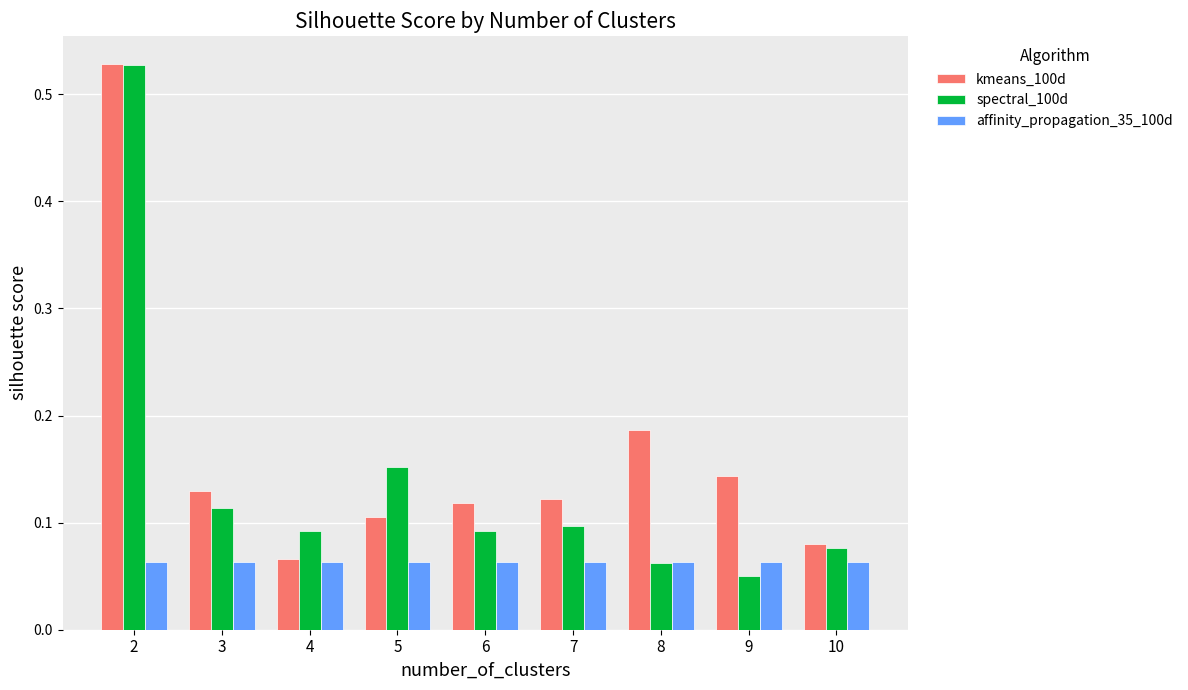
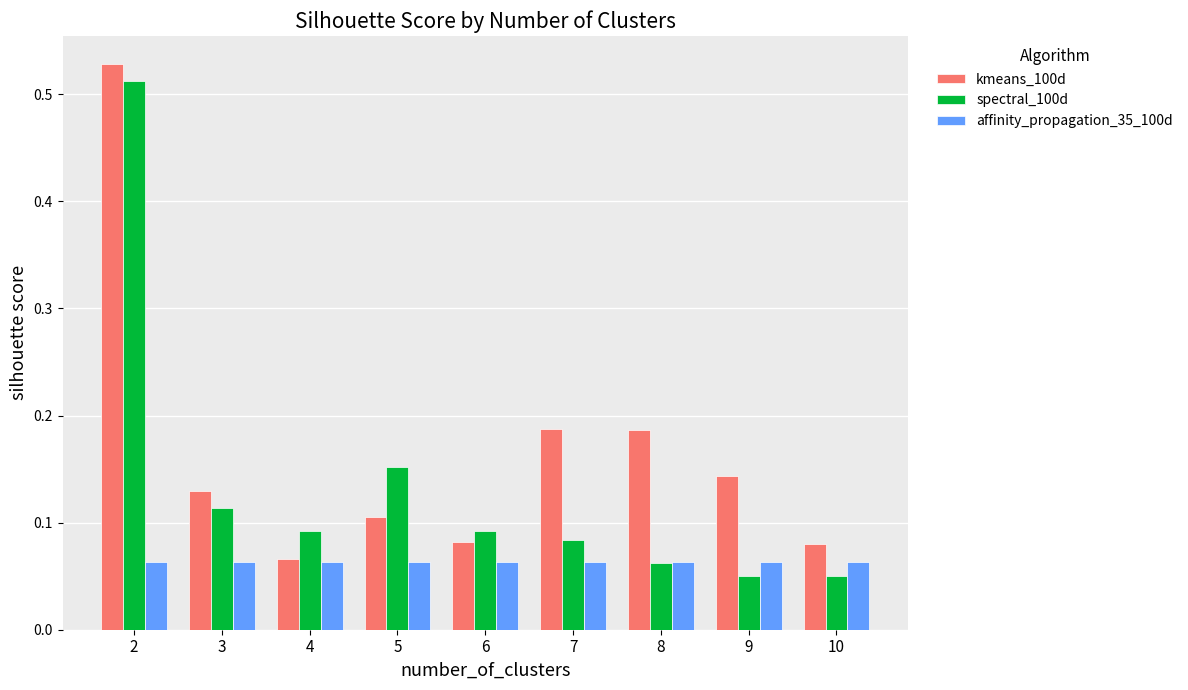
spectral_100d, 2: 0.527 -> 0.512
kmeans_100d, 6: 0.118 -> 0.082
kmeans_100d, 7: 0.122 -> 0.187
spectral_100d, 7: 0.097 -> 0.083
spectral_100d, 10: 0.076 -> 0.050
